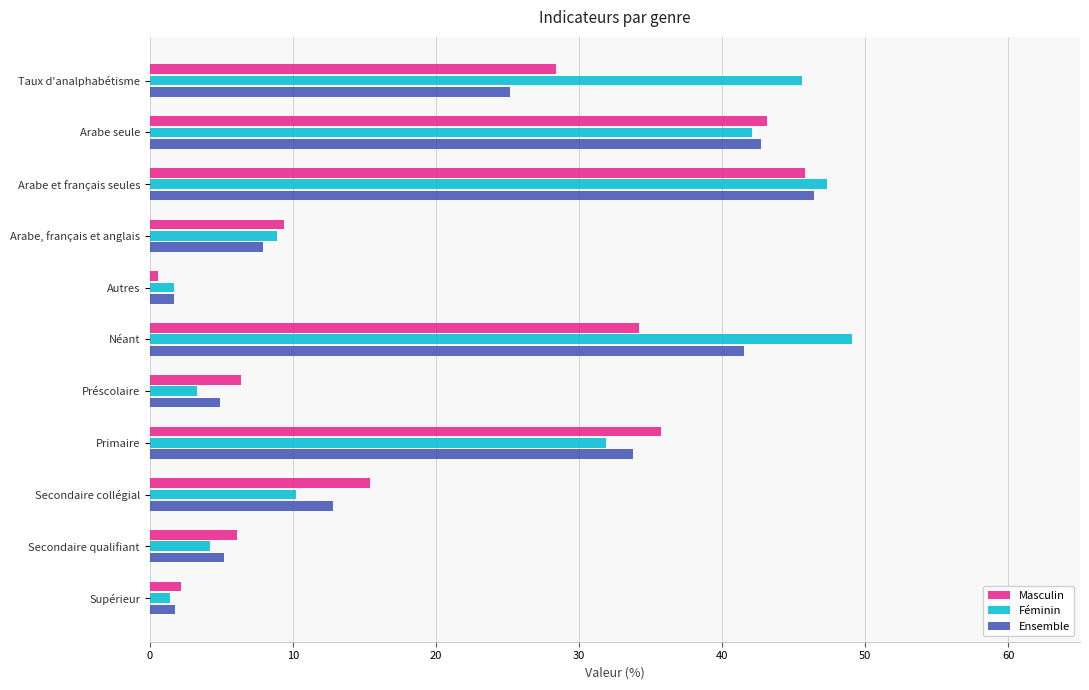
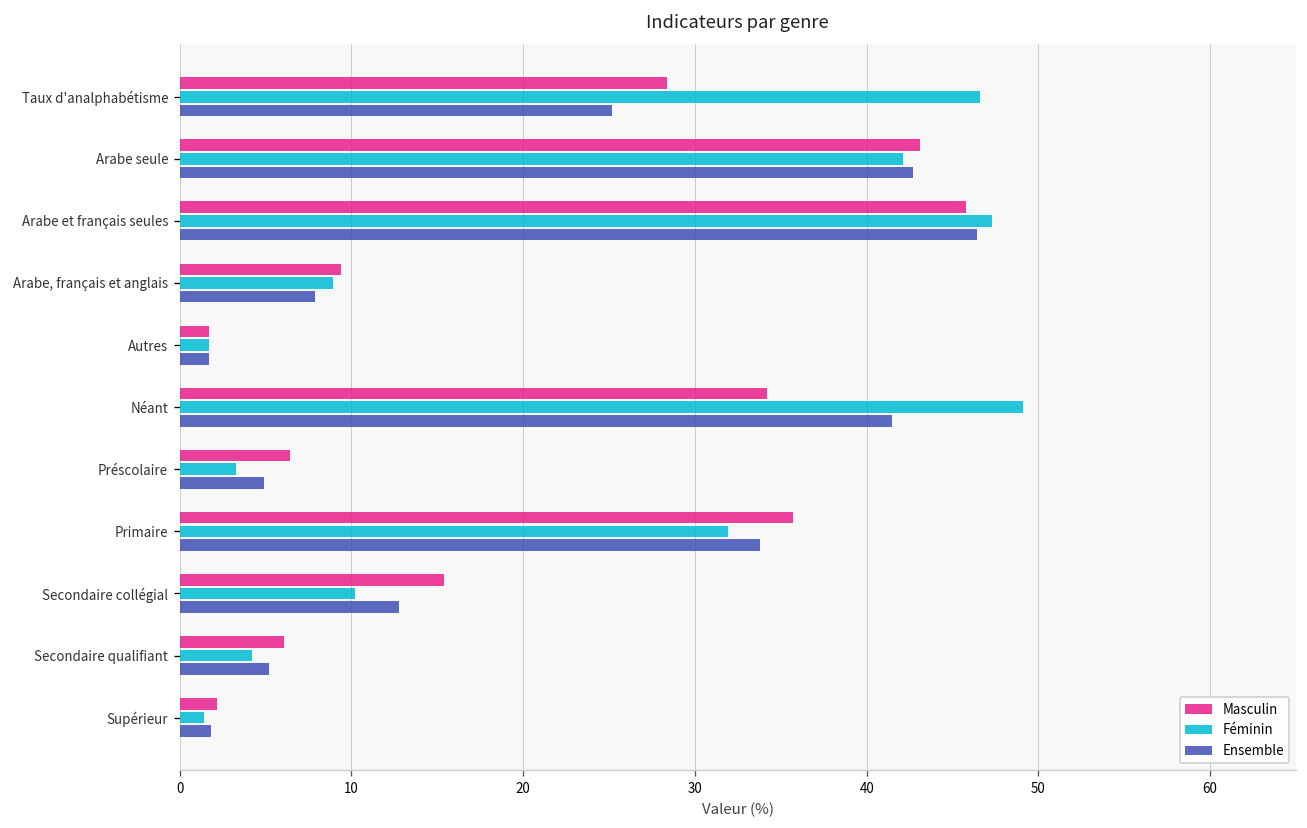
Féminin, Taux d'analphabétisme: 45.6 -> 46.6
Masculin, Autres: 0.6 -> 1.7
